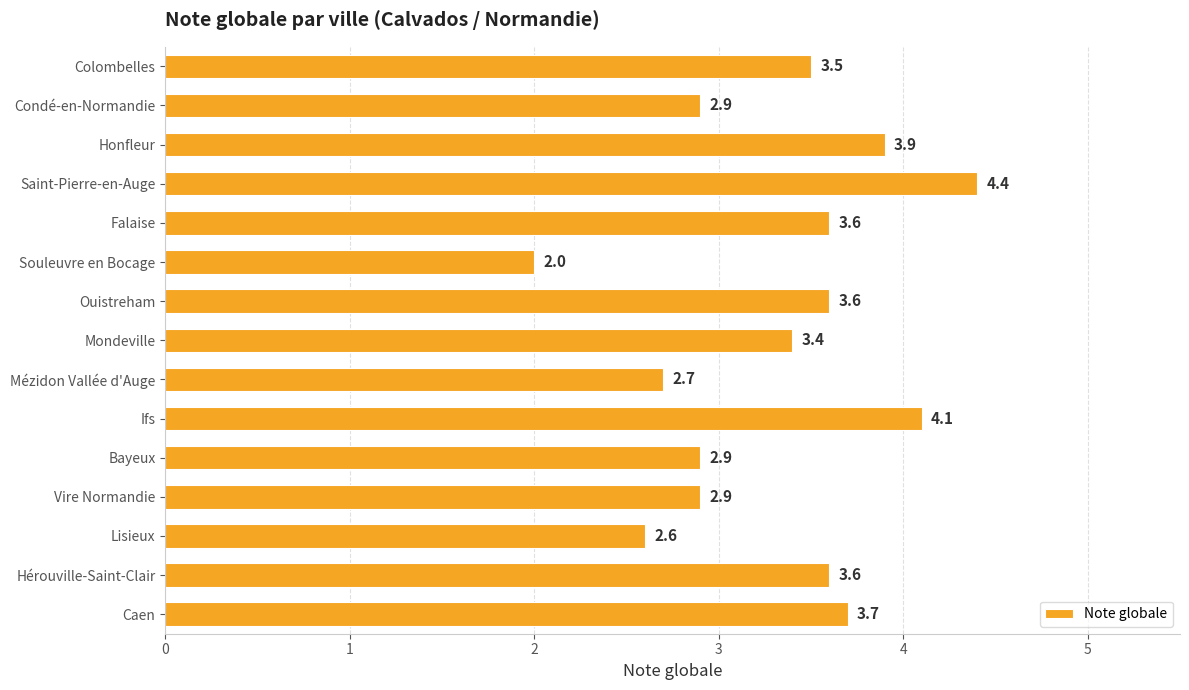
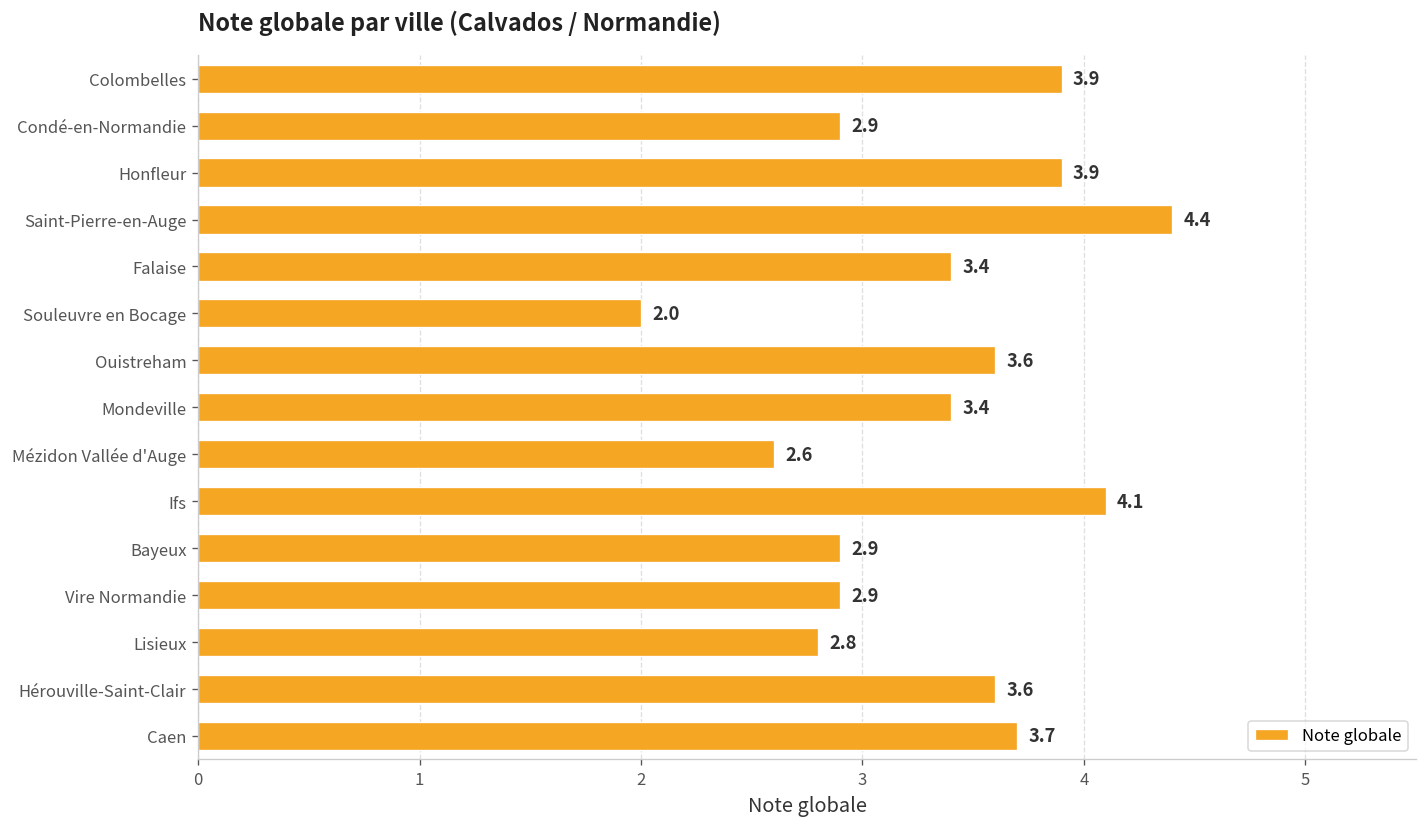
Colombelles: 3.5 -> 3.9
Falaise: 3.6 -> 3.4
Mézidon Vallée d'Auge: 2.7 -> 2.6
Lisieux: 2.6 -> 2.8
